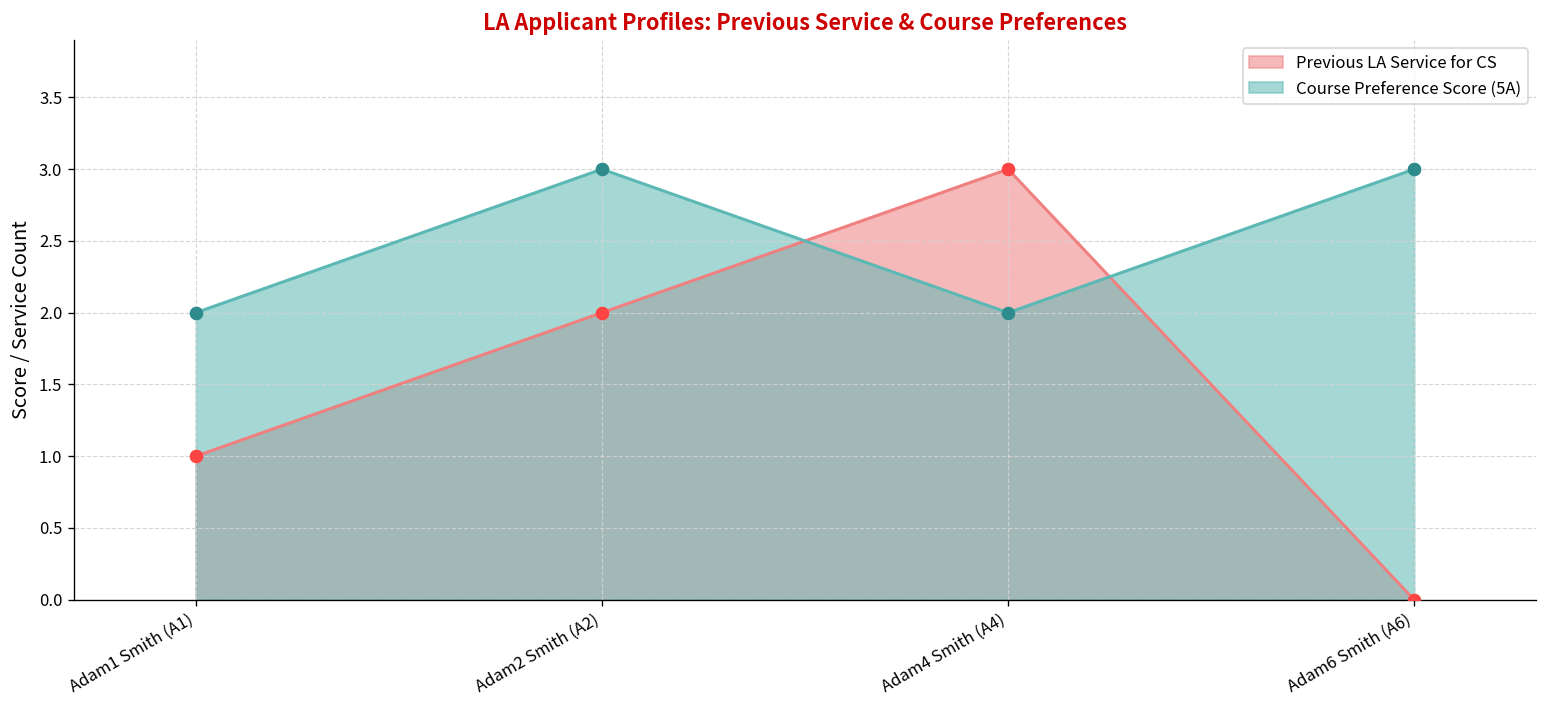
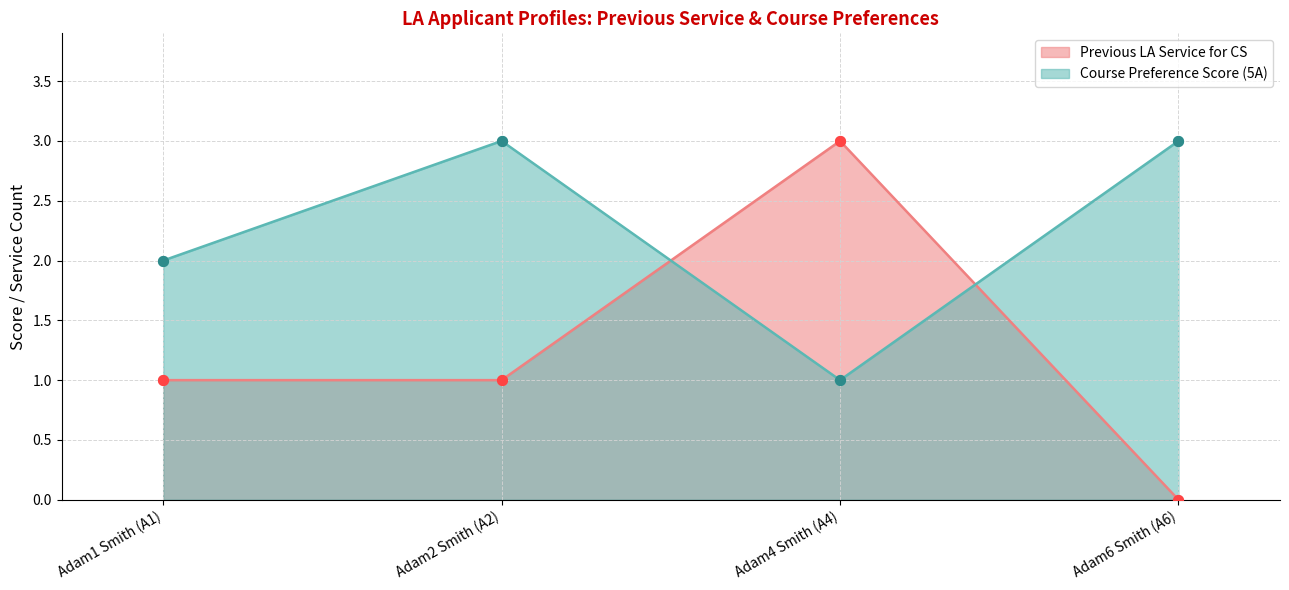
Previous LA Service for CS, Adam2 Smith (A2): 2 -> 1
Course Preference Score (5A), Adam4 Smith (A4): 2 -> 1
